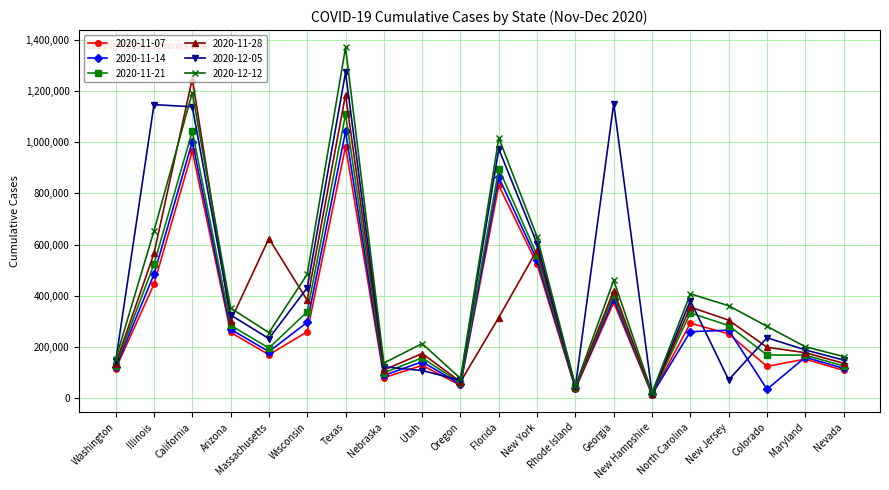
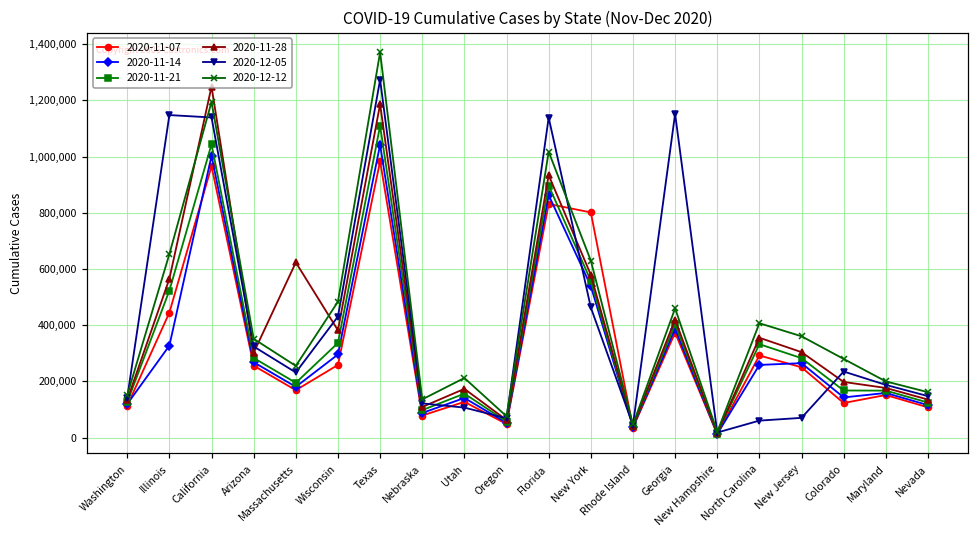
2020-11-14, Illinois: 480,000 -> 330,000
2020-11-28, Florida: 310,000 -> 930,000
2020-12-05, Florida: 970,000 -> 1,140,000
2020-11-07, New York: 520,000 -> 800,000
2020-12-05, New York: 600,000 -> 460,000
2020-12-05, North Carolina: 380,000 -> 60,000
2020-11-14, Colorado: 30,000 -> 140,000
